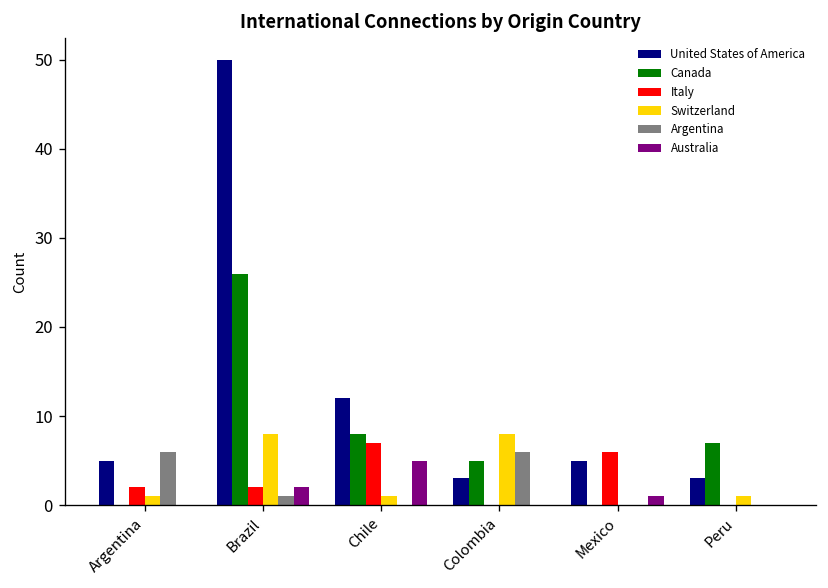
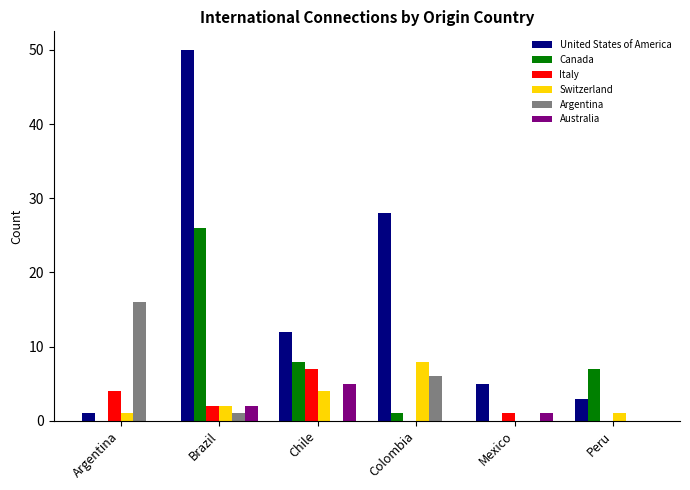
United States of America, Argentina: 5 -> 1
Italy, Argentina: 2 -> 4
Argentina, Argentina: 6 -> 16
Switzerland, Brazil: 8 -> 2
Switzerland, Chile: 1 -> 4
United States of America, Colombia: 3 -> 28
Canada, Colombia: 5 -> 1
Italy, Mexico: 6 -> 1
